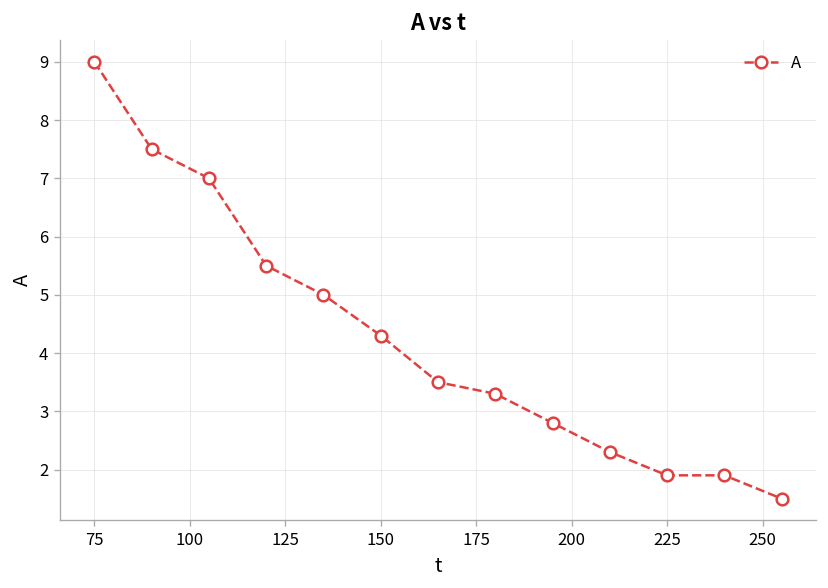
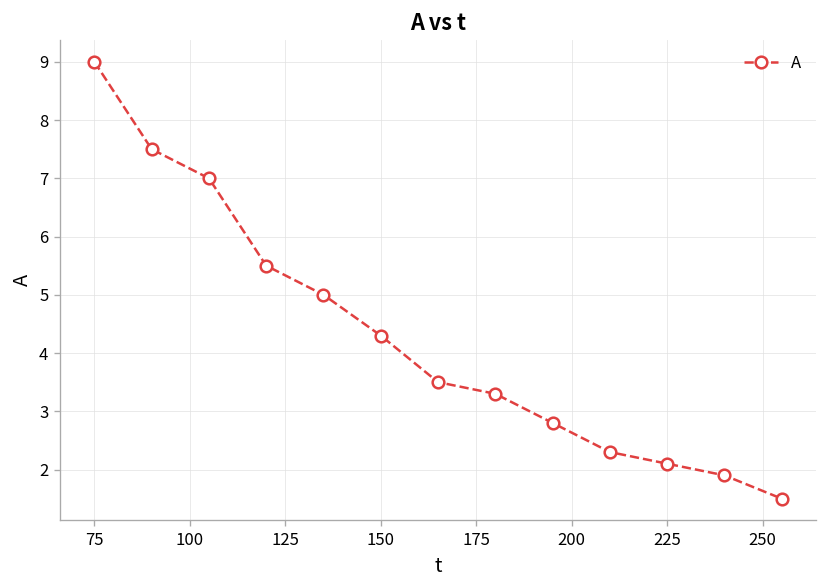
225: 1.9 -> 2.1
